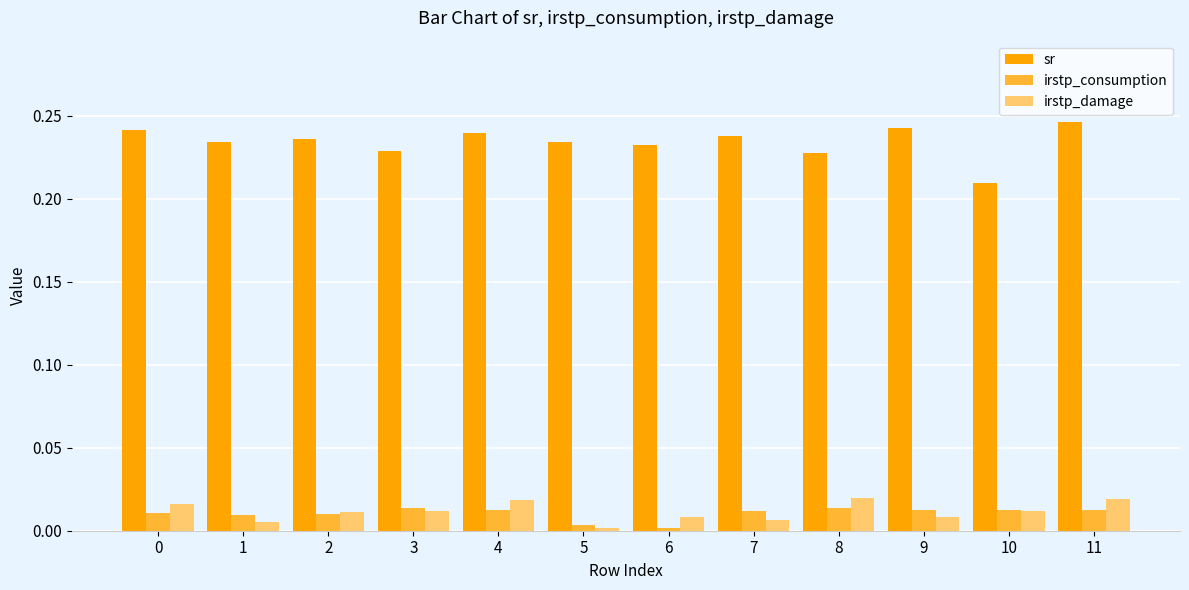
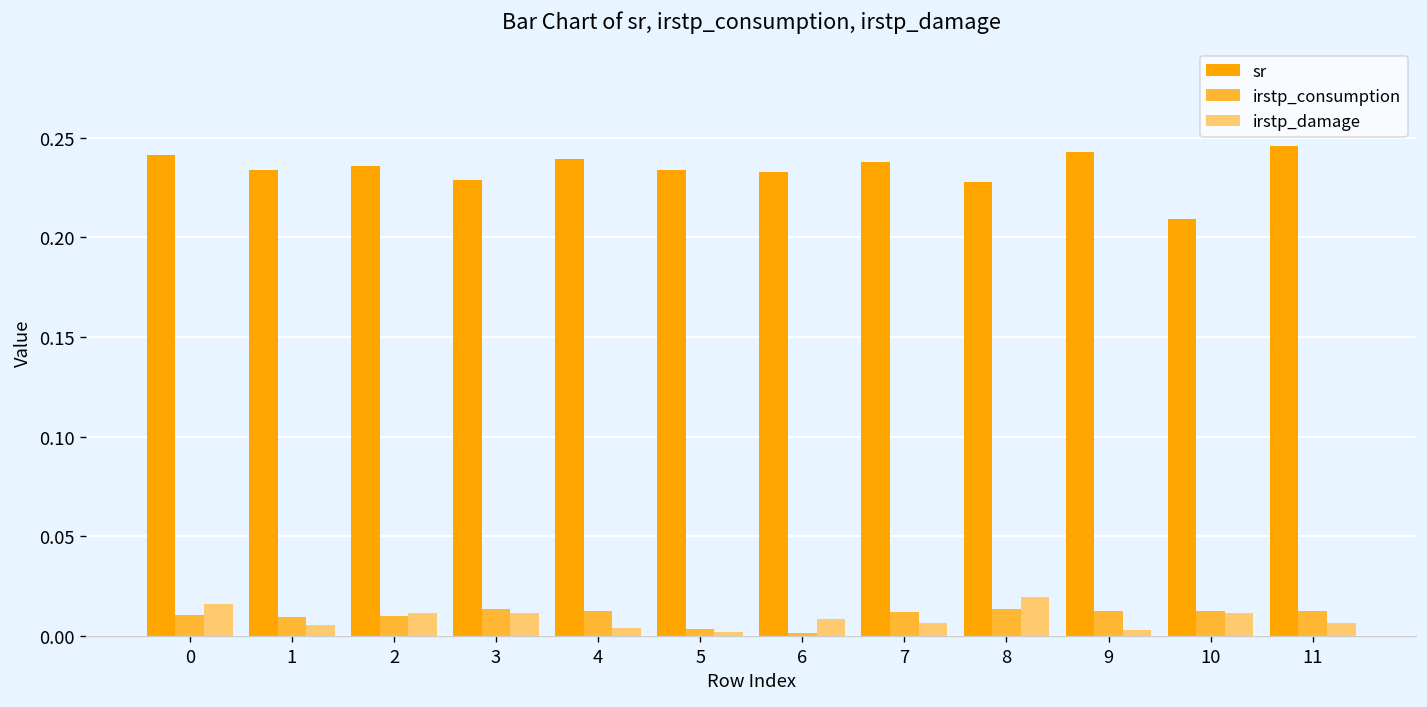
irstp_damage, 4: 0.019 -> 0.004
irstp_damage, 9: 0.009 -> 0.003
irstp_damage, 11: 0.019 -> 0.007
